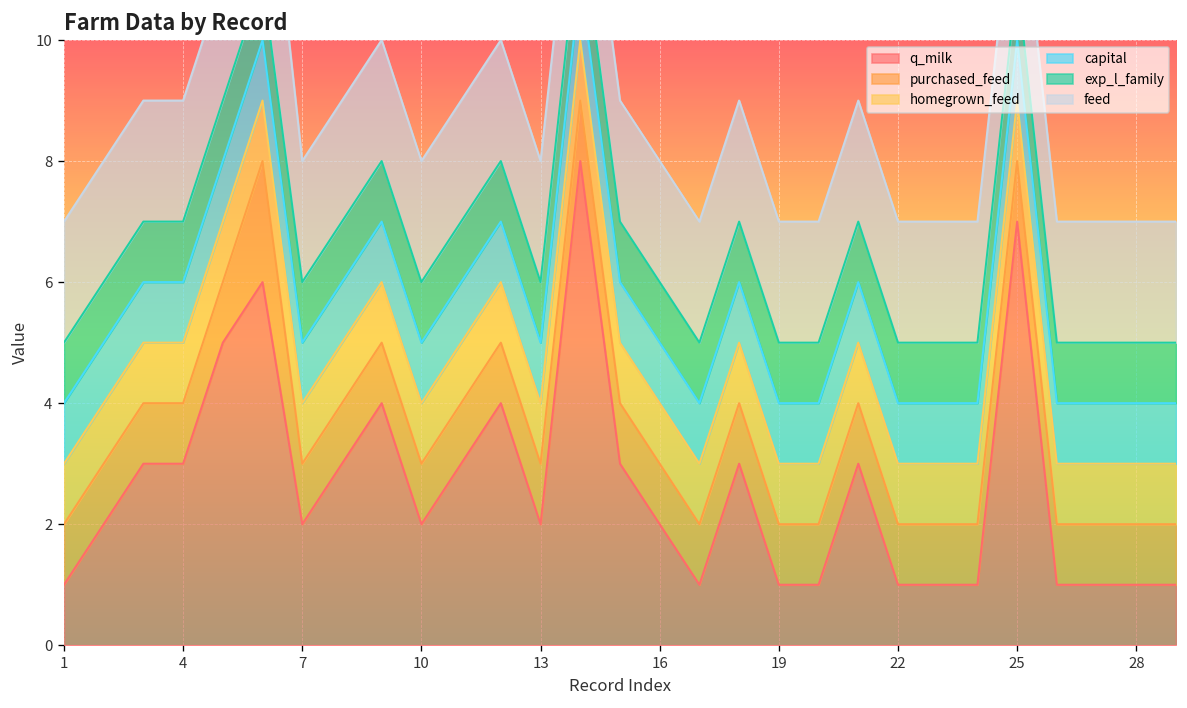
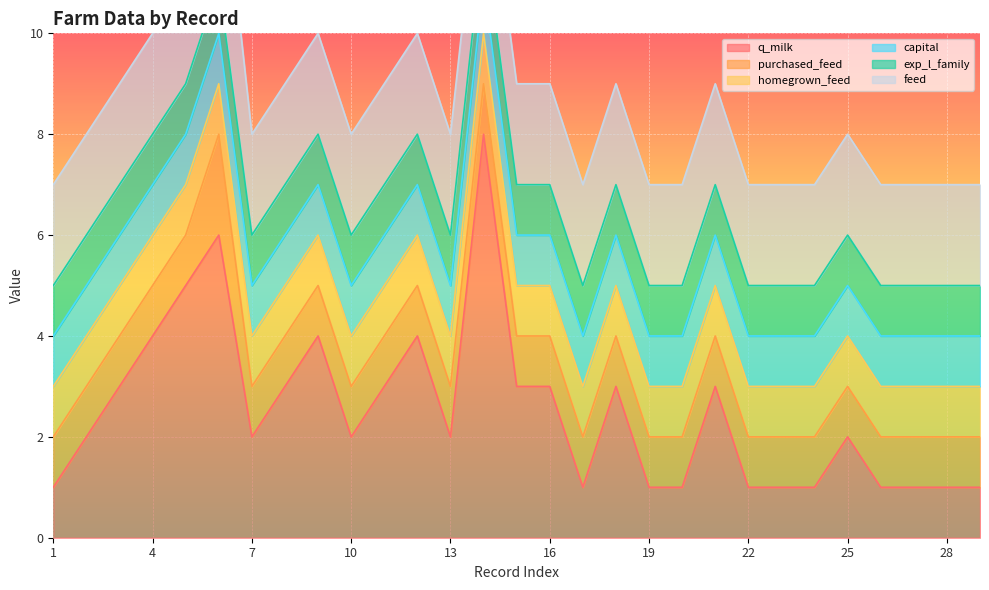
q_milk, 4: 3 -> 4
q_milk, 16: 2 -> 3
q_milk, 25: 7 -> 2
